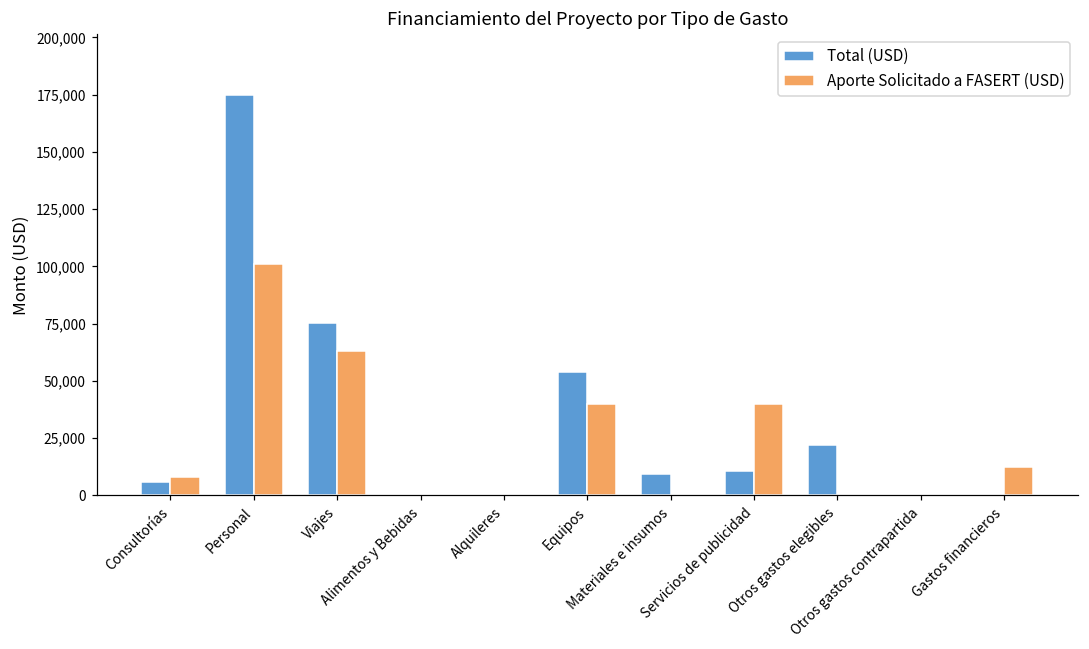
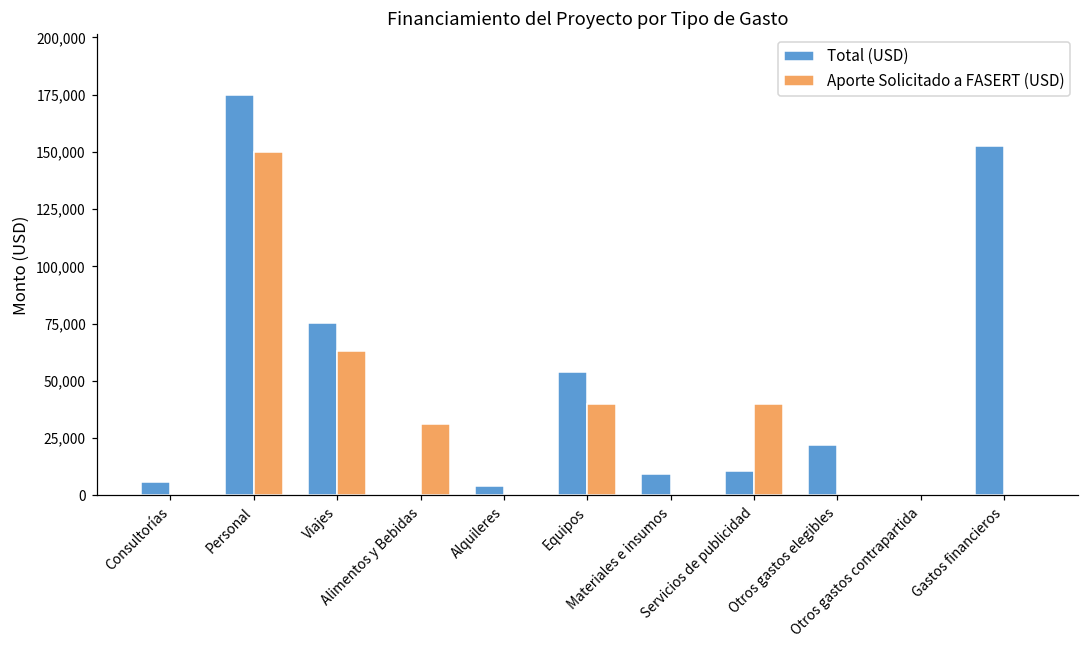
Aporte Solicitado a FASERT (USD), Consultorías: 8,000 -> 0
Aporte Solicitado a FASERT (USD), Personal: 101,000 -> 150,000
Aporte Solicitado a FASERT (USD), Alimentos y Bebidas: 0 -> 31,000
Total (USD), Alquileres: 0 -> 4,000
Total (USD), Gastos financieros: 0 -> 152,000
Aporte Solicitado a FASERT (USD), Gastos financieros: 12,000 -> 0
